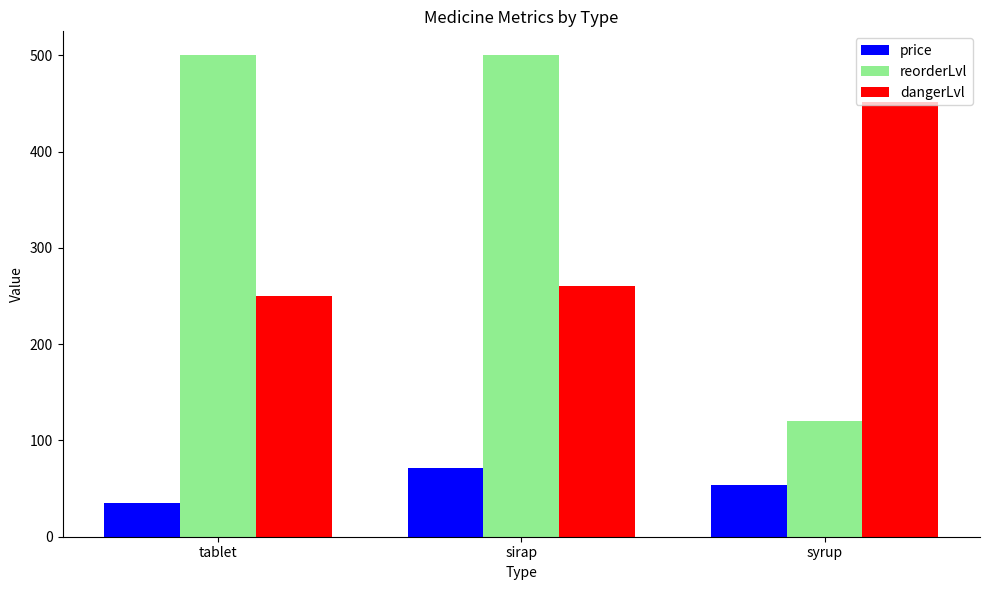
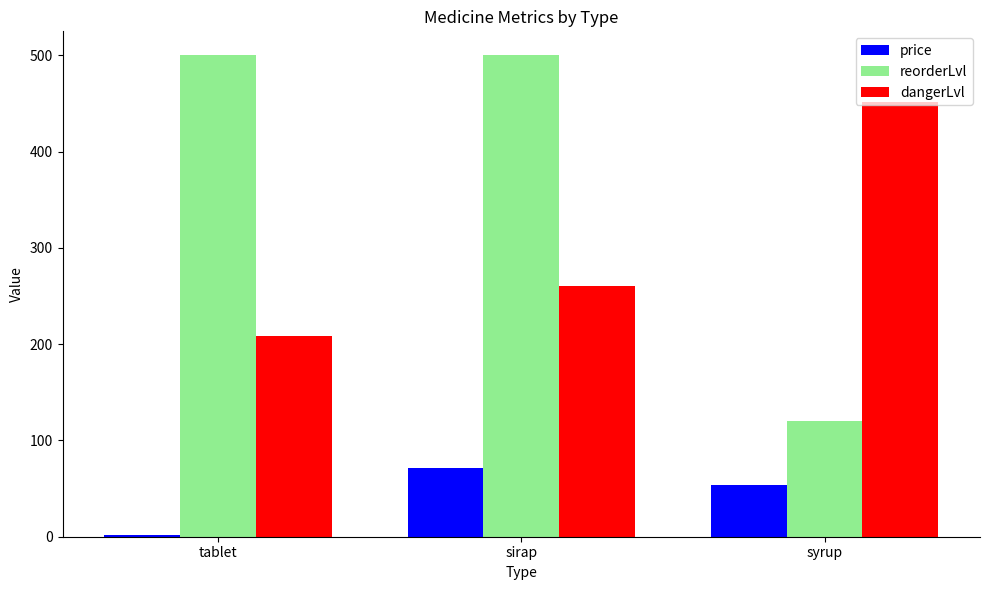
price, tablet: 40 -> 0
dangerLvl, tablet: 250 -> 210
